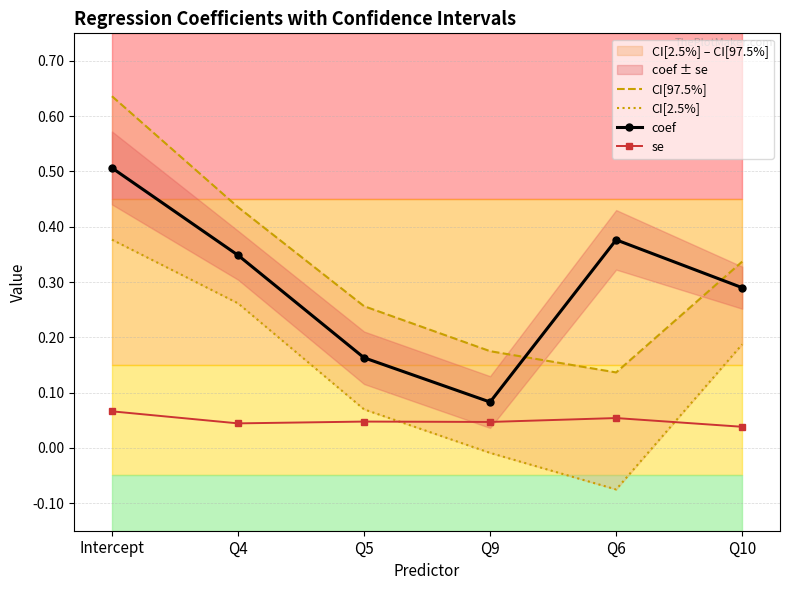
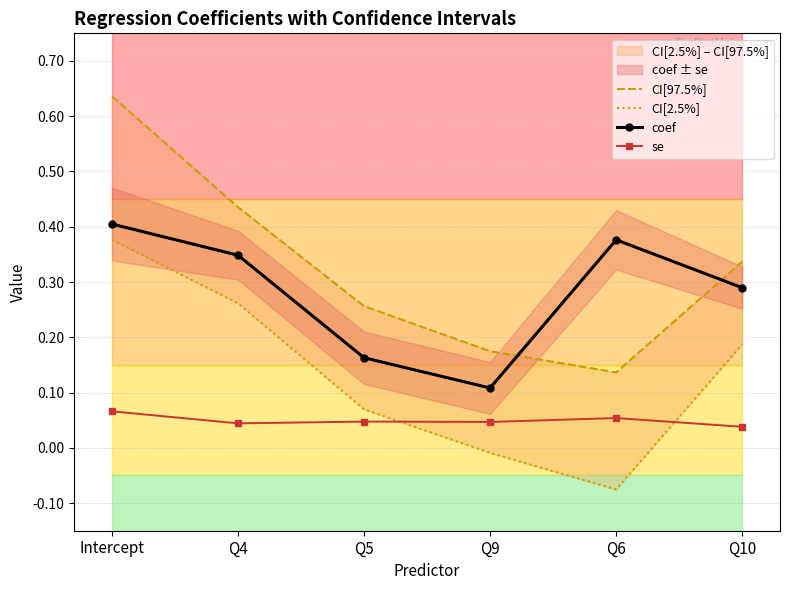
coef, Intercept: 0.51 -> 0.40
coef, Q9: 0.08 -> 0.11
